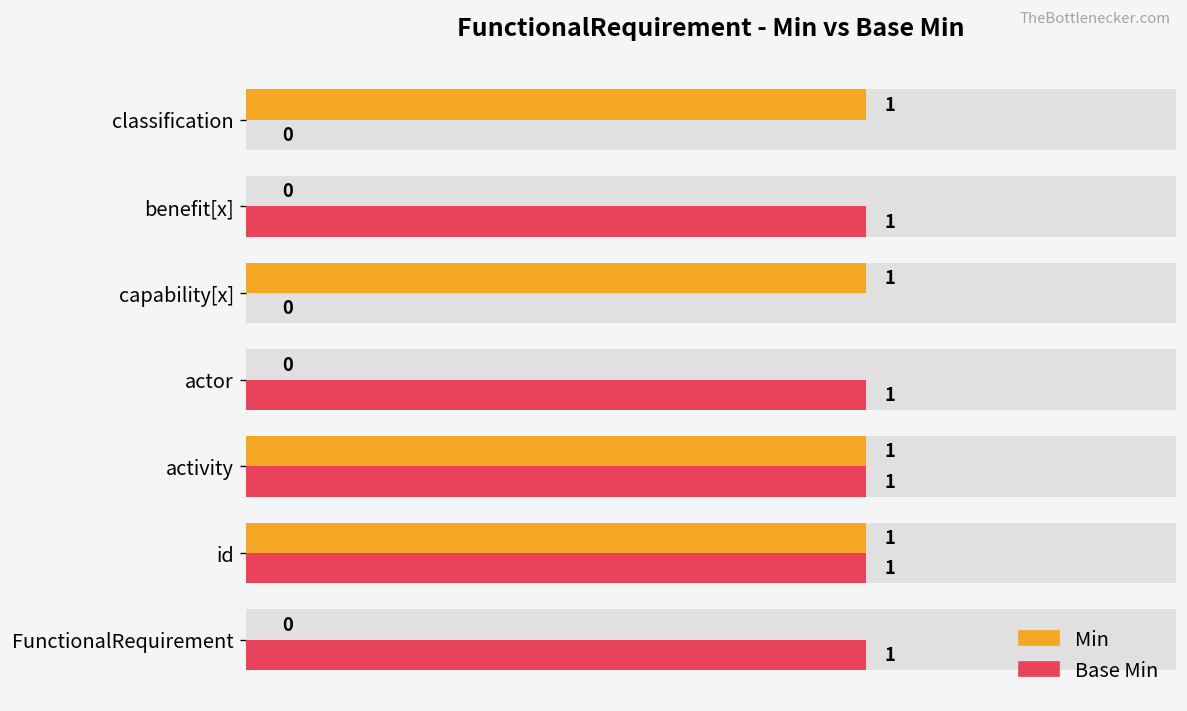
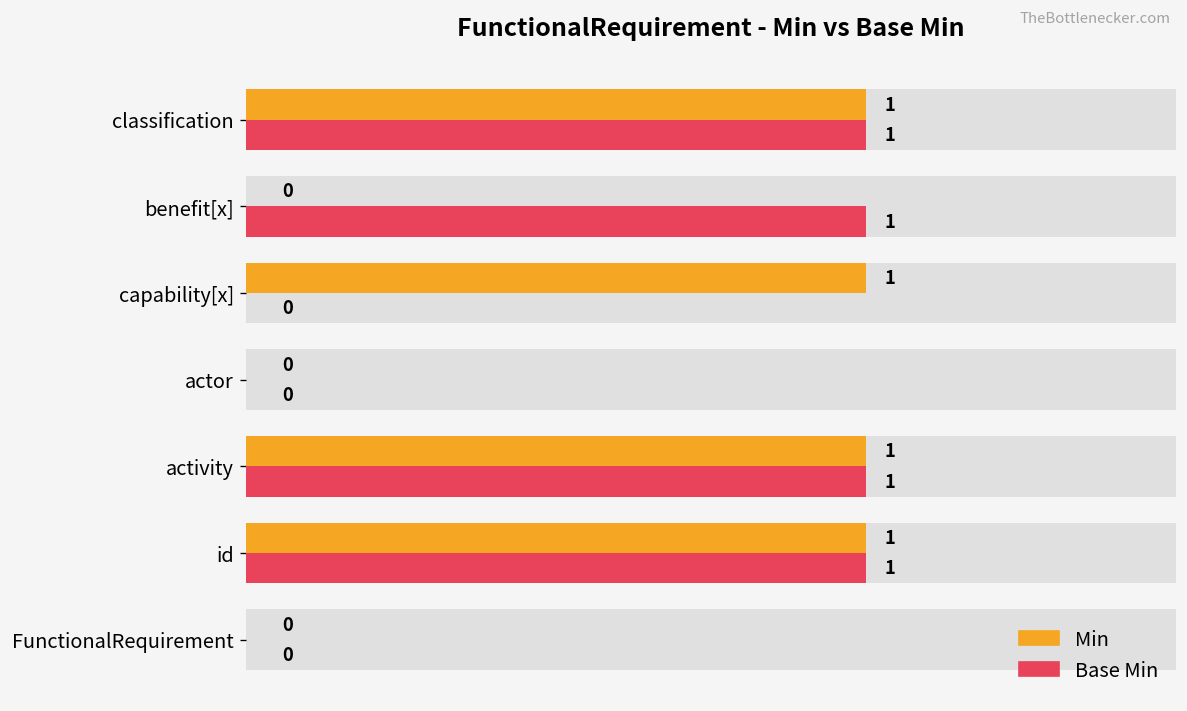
Base Min, classification: 0 -> 1
Base Min, actor: 1 -> 0
Base Min, FunctionalRequirement: 1 -> 0
